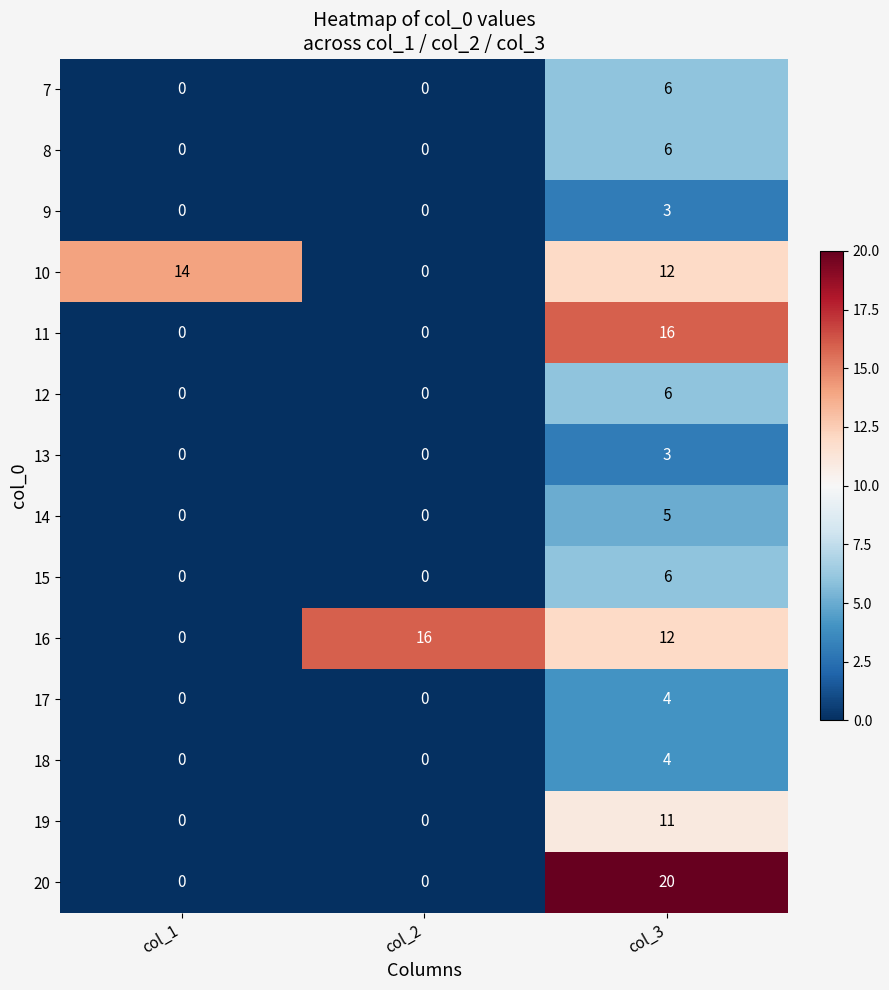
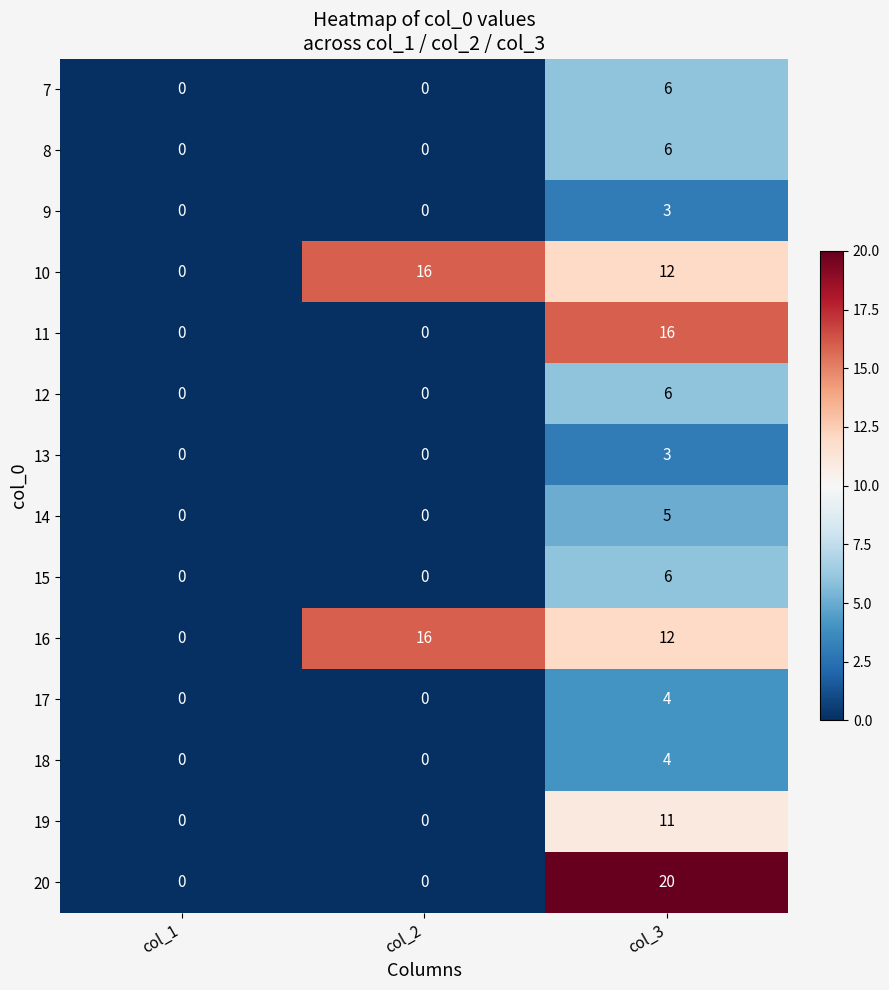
10, col_1: 14 -> 0
10, col_2: 0 -> 16
